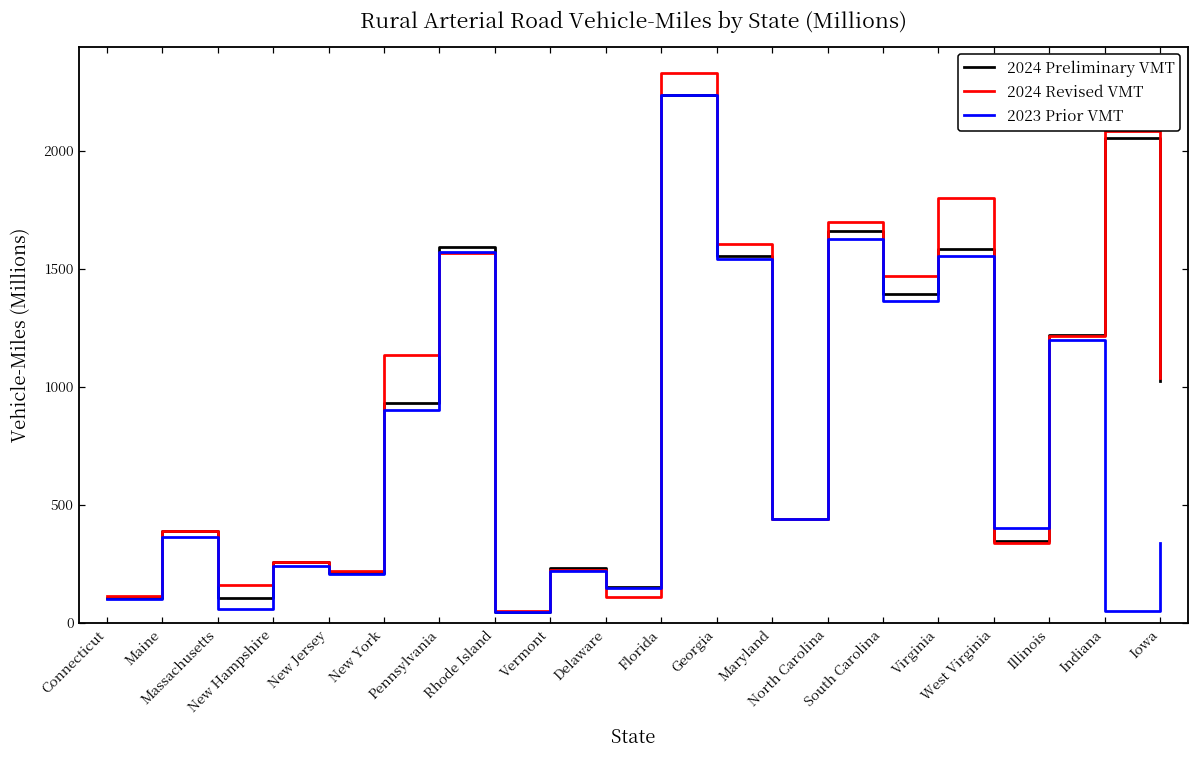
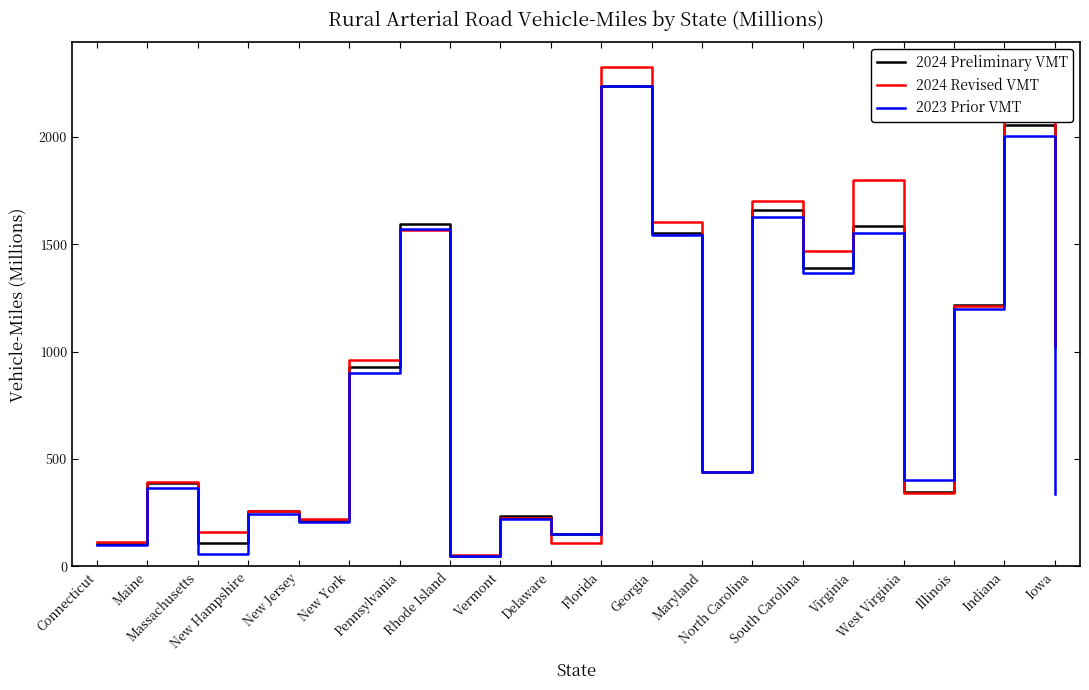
2024 Revised VMT, New York: 1140 -> 960
2023 Prior VMT, Indiana: 50 -> 2000
